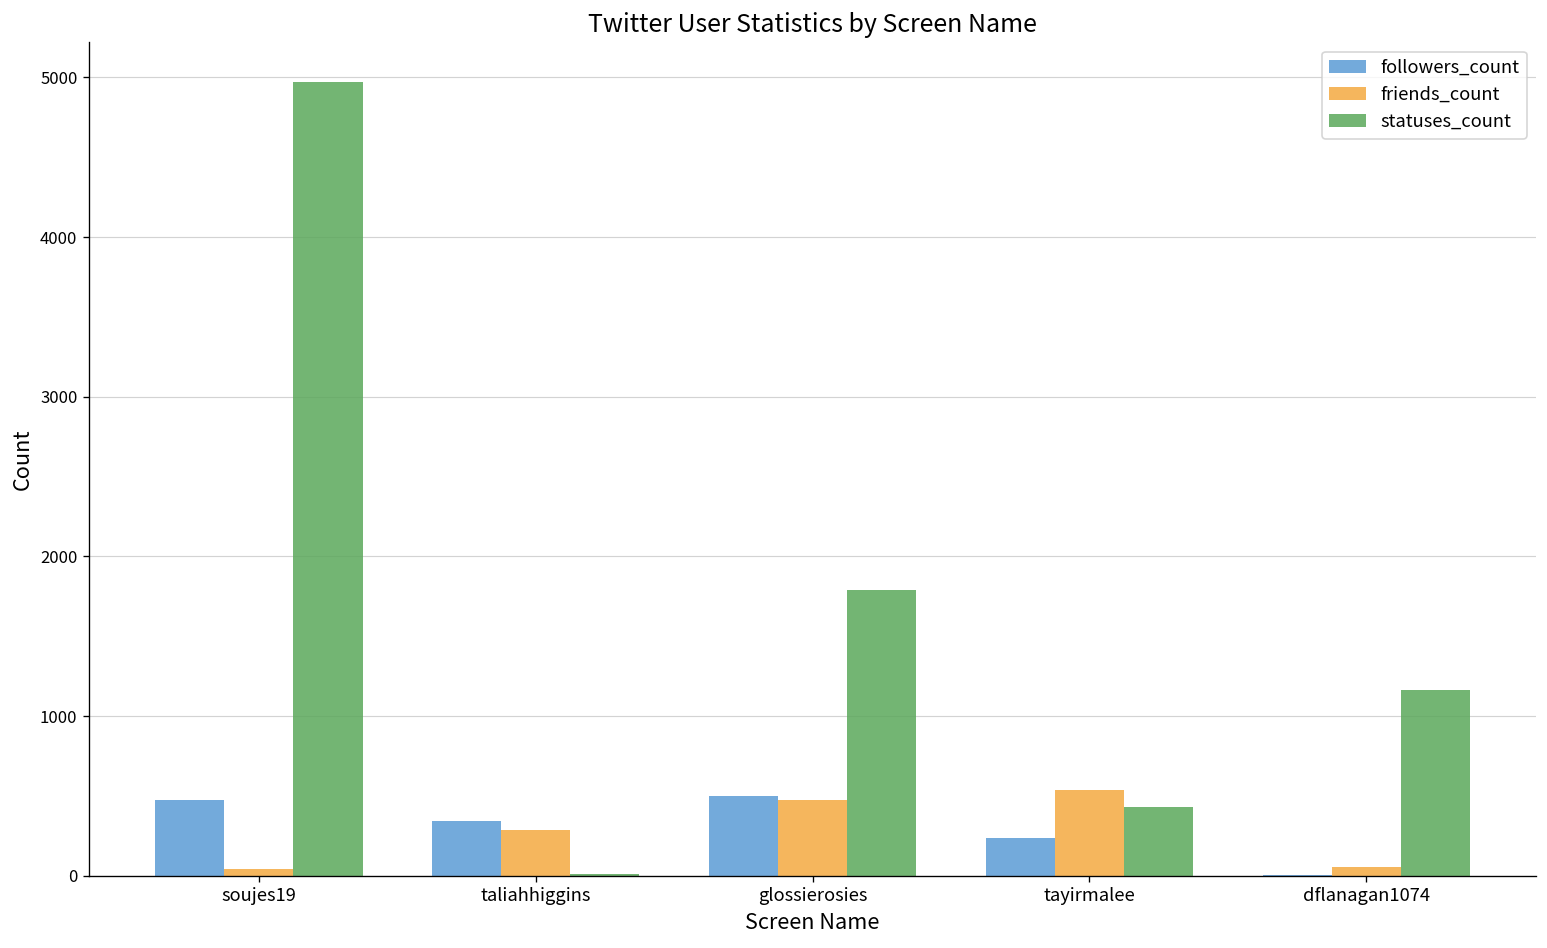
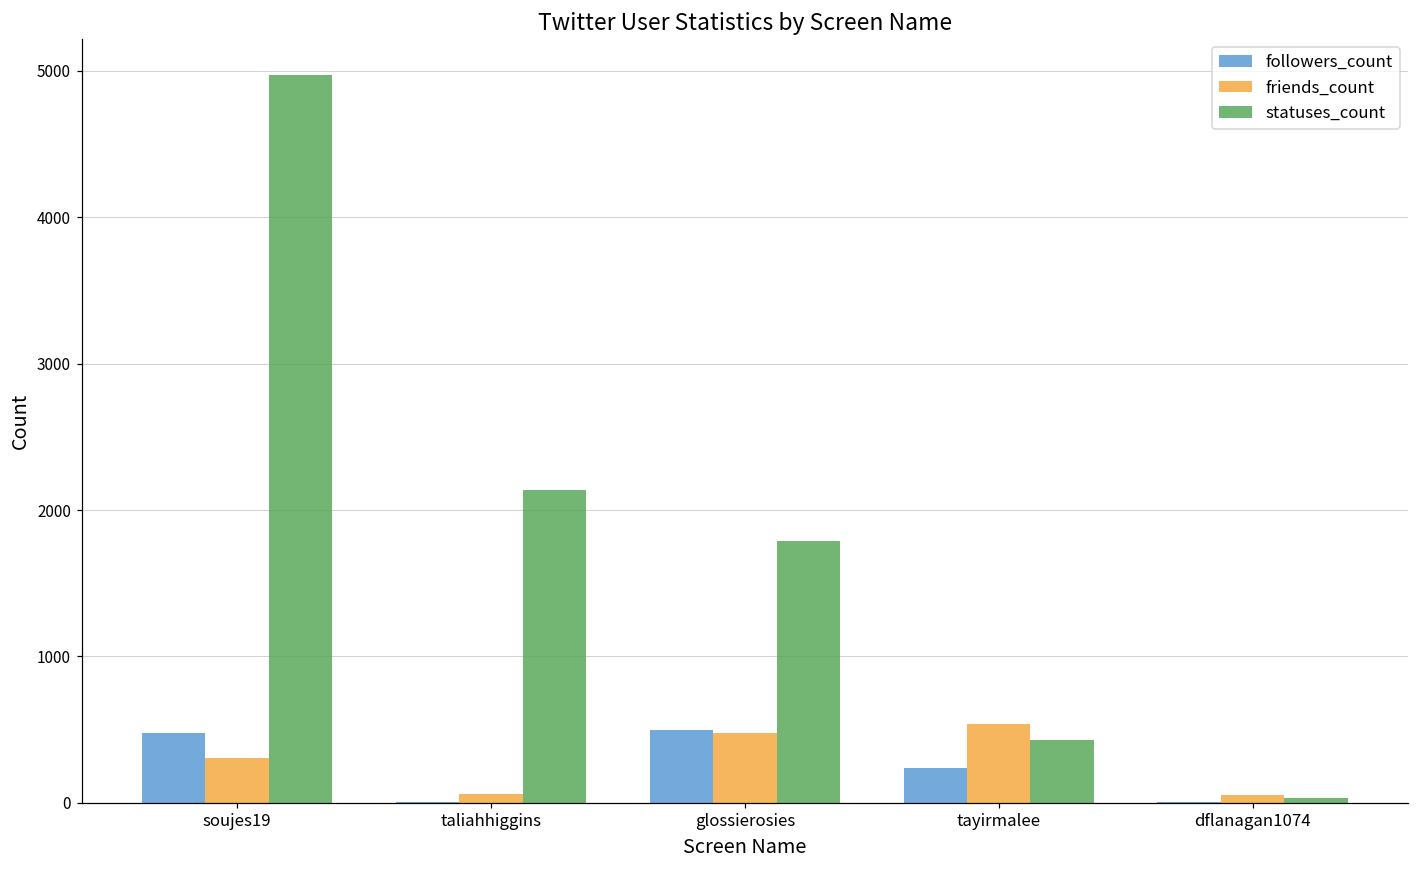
friends_count, soujes19: 40 -> 310
followers_count, taliahhiggins: 340 -> 0
friends_count, taliahhiggins: 290 -> 60
statuses_count, taliahhiggins: 10 -> 2140
statuses_count, dflanagan1074: 1160 -> 30
